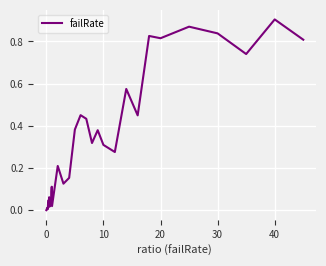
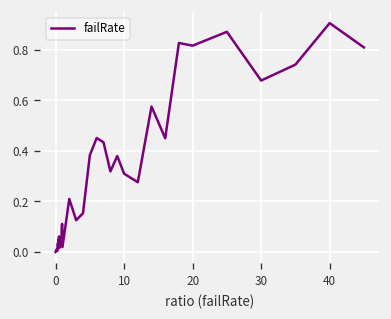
30: 0.84 -> 0.68
